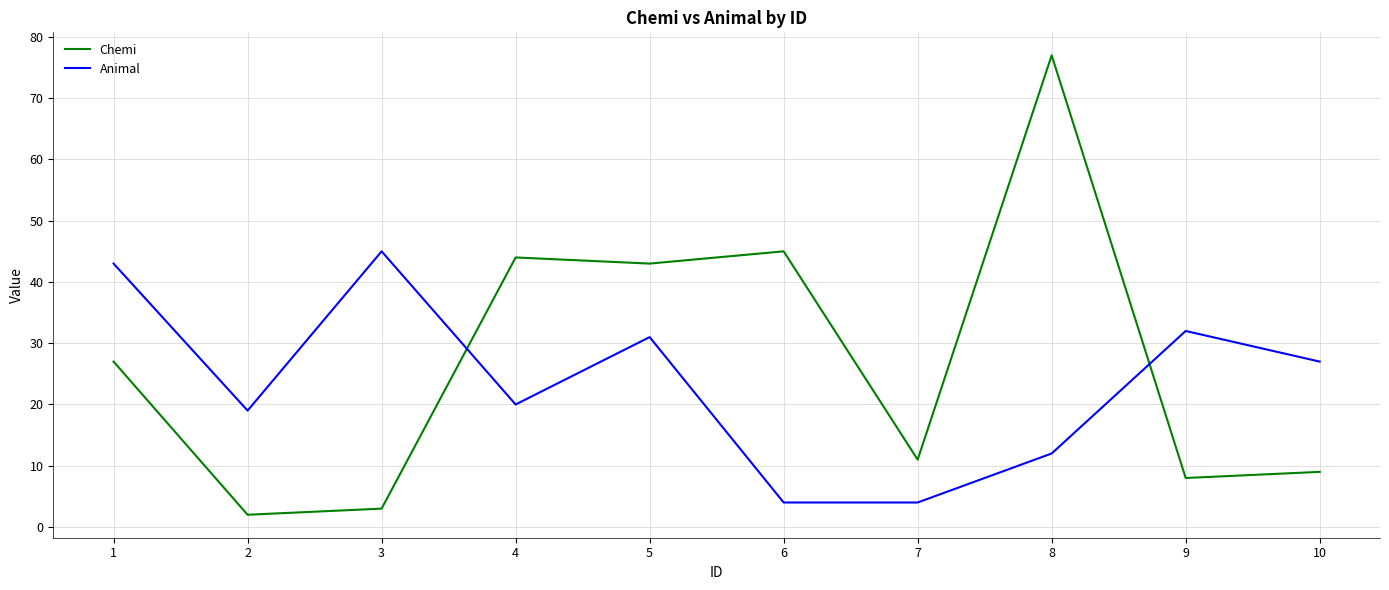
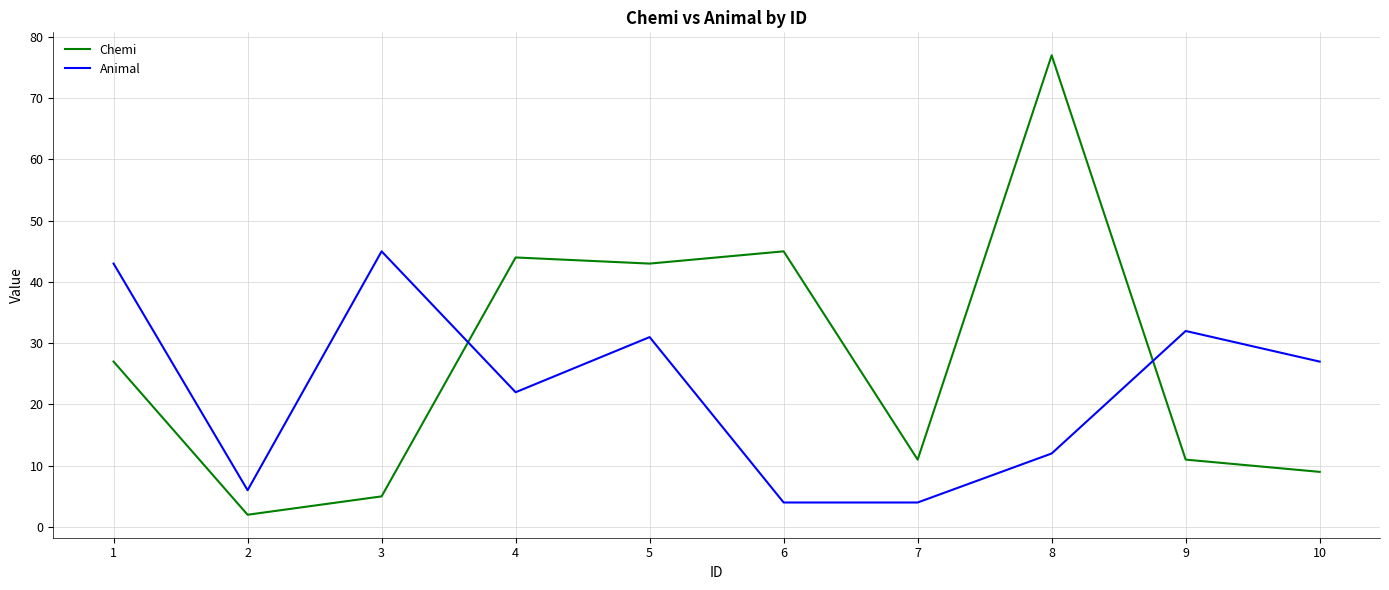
Animal, 2: 19 -> 6
Chemi, 3: 3 -> 5
Animal, 4: 20 -> 22
Chemi, 9: 8 -> 11
